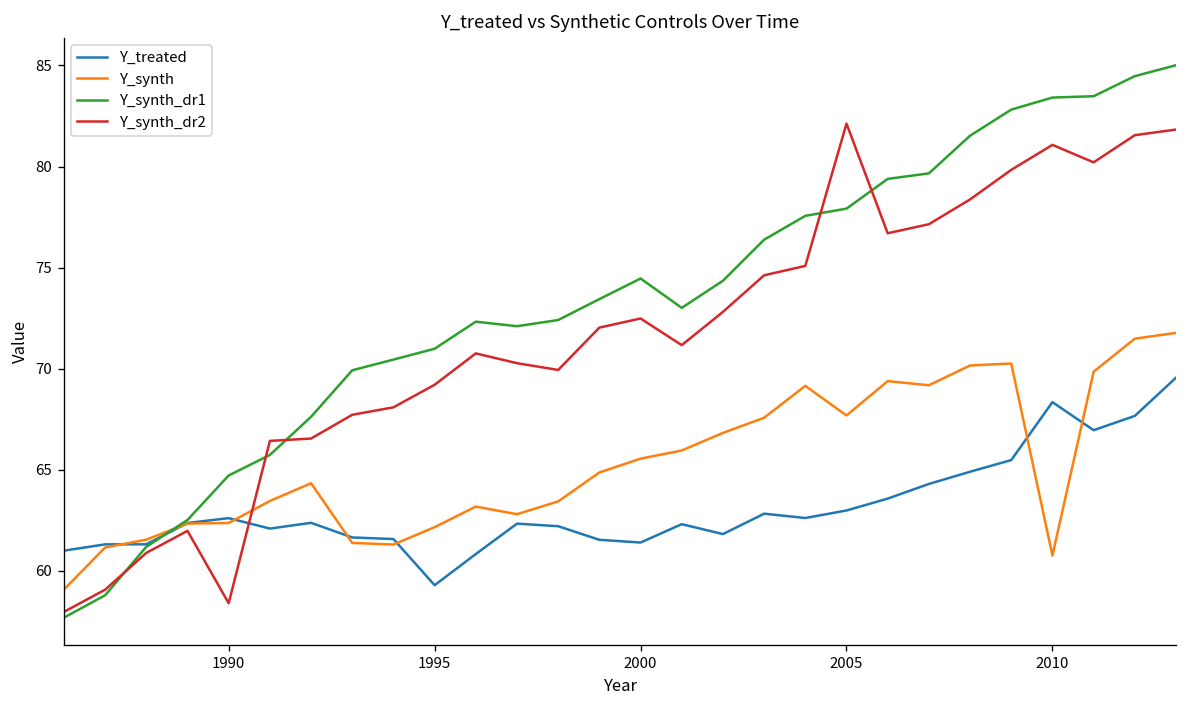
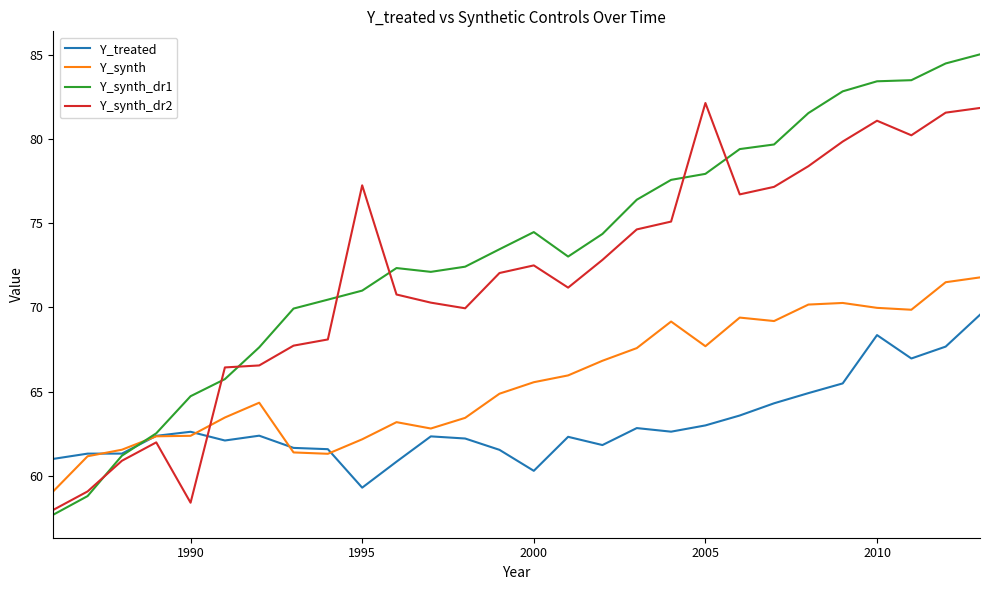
Y_synth_dr2, 1995: 69.2 -> 77.2
Y_treated, 2000: 61.4 -> 60.3
Y_synth, 2010: 60.8 -> 70.0
